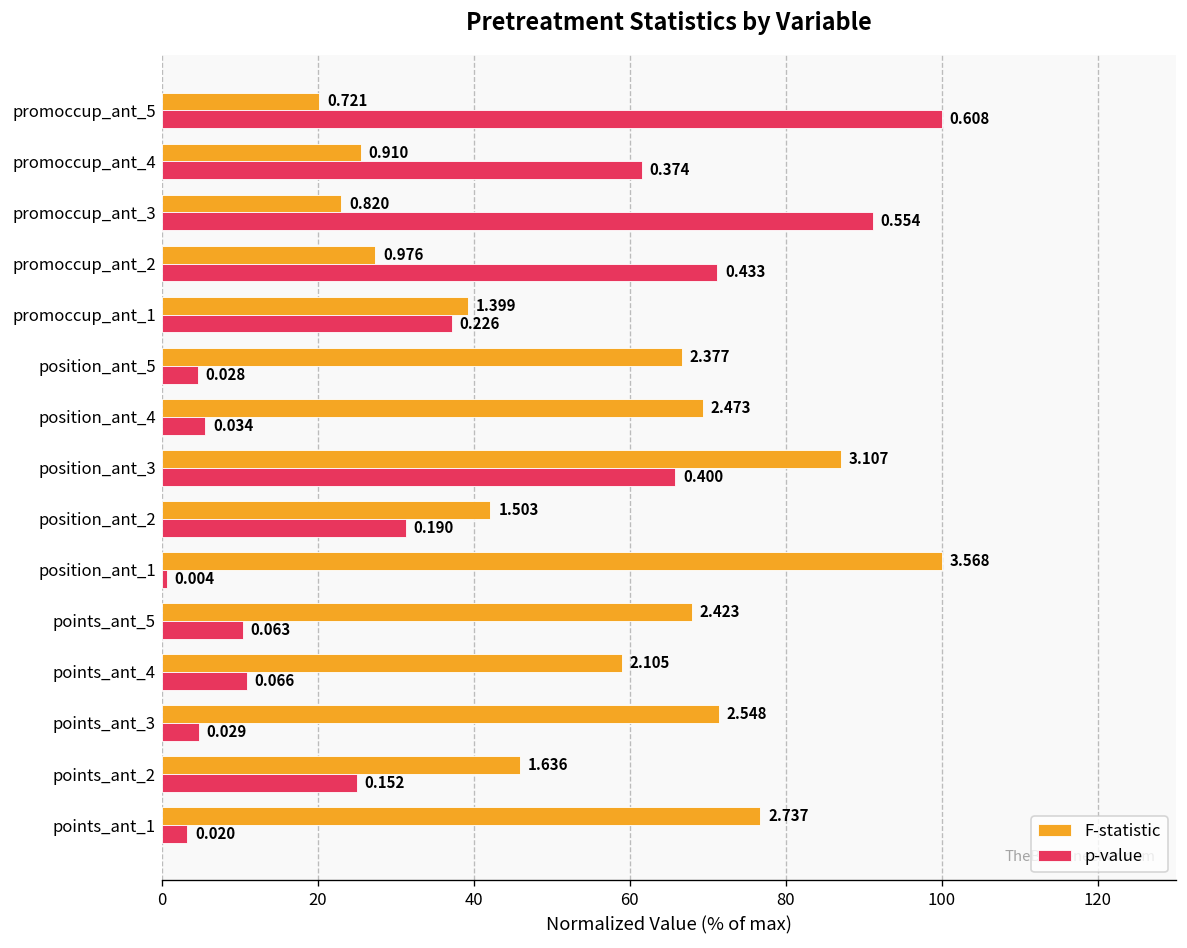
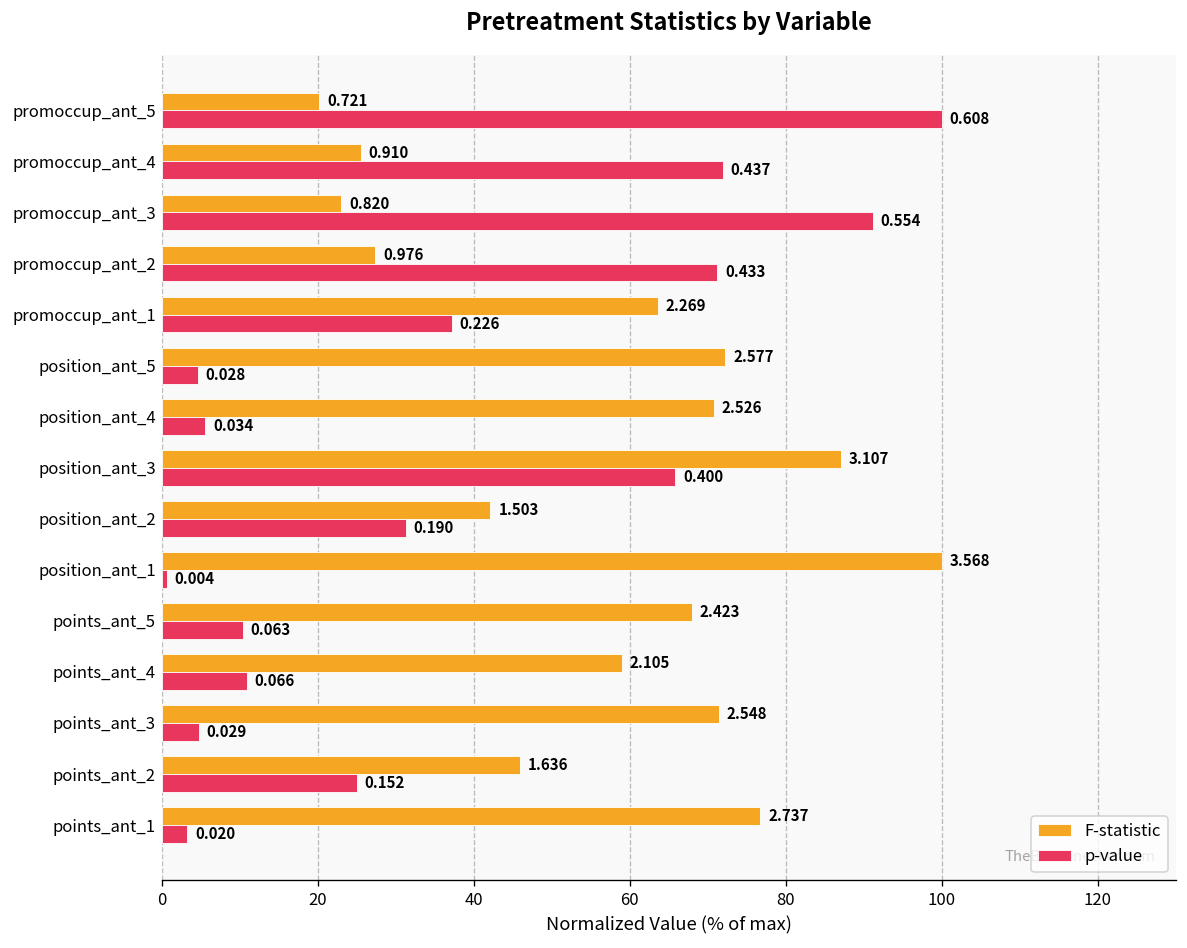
p-value, promoccup_ant_4: 0.374 -> 0.437
F-statistic, promoccup_ant_1: 1.399 -> 2.269
F-statistic, position_ant_5: 2.377 -> 2.577
F-statistic, position_ant_4: 2.473 -> 2.526
